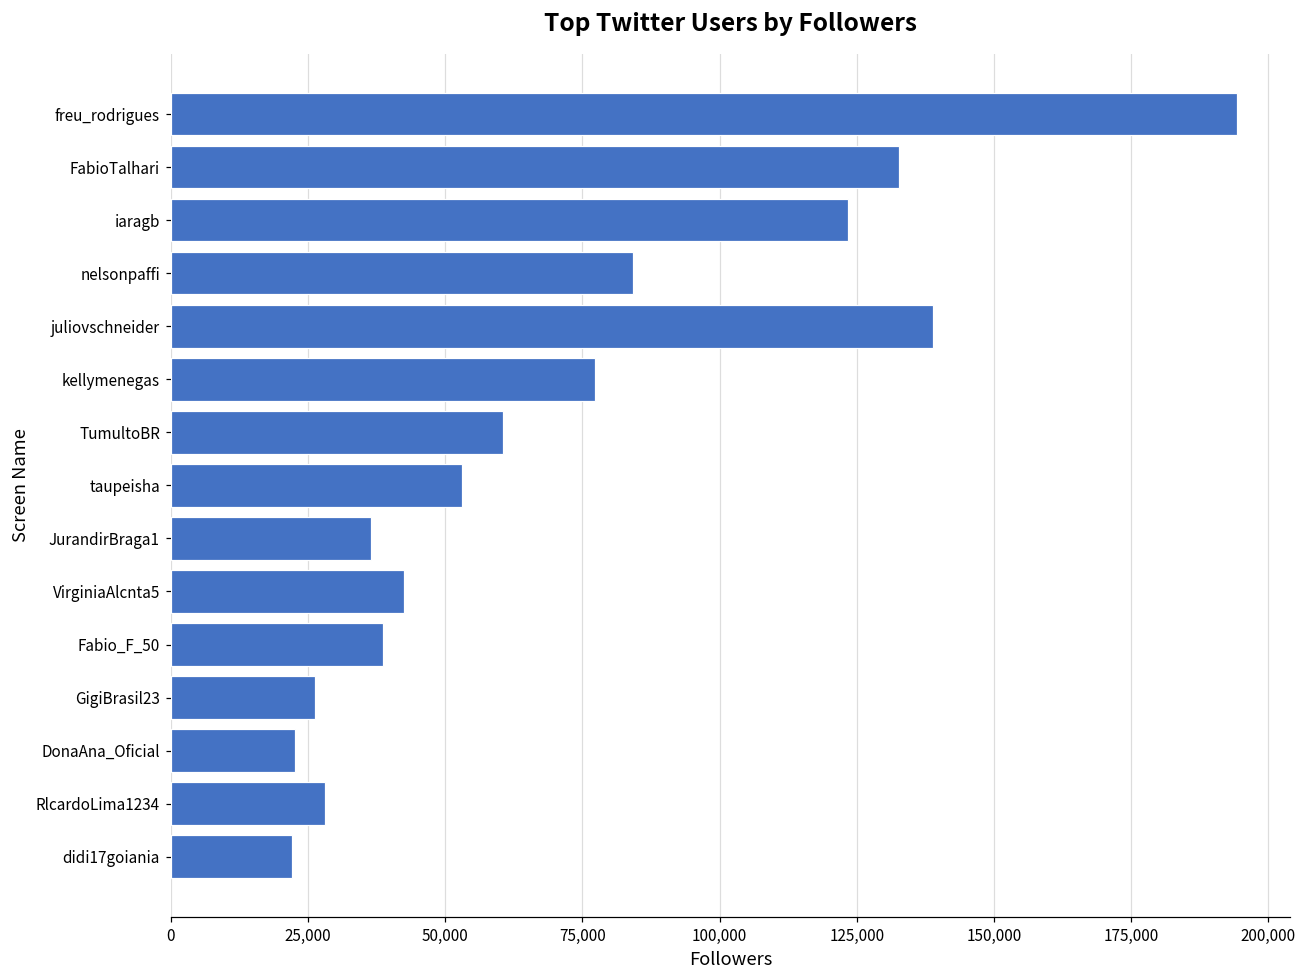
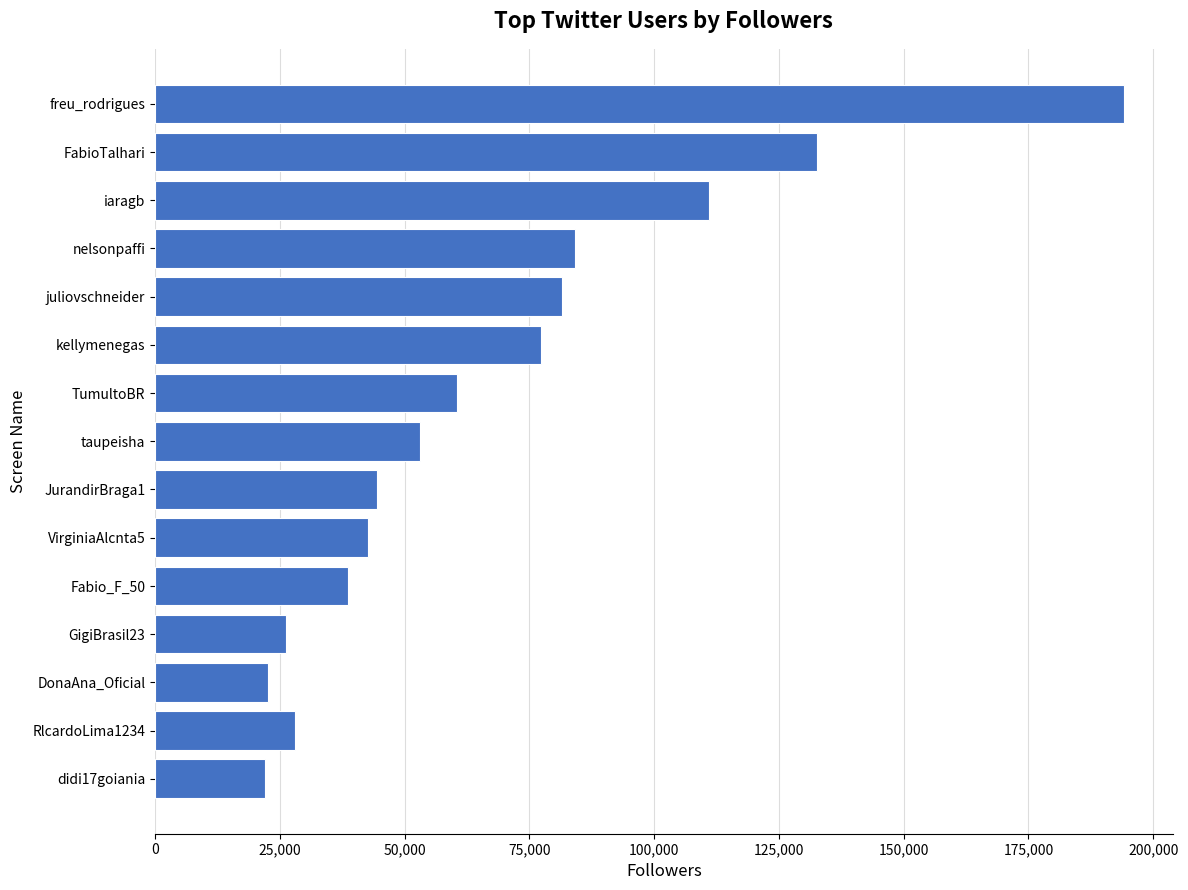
iaragb: 123,000 -> 111,000
juliovschneider: 139,000 -> 82,000
JurandirBraga1: 36,000 -> 45,000
